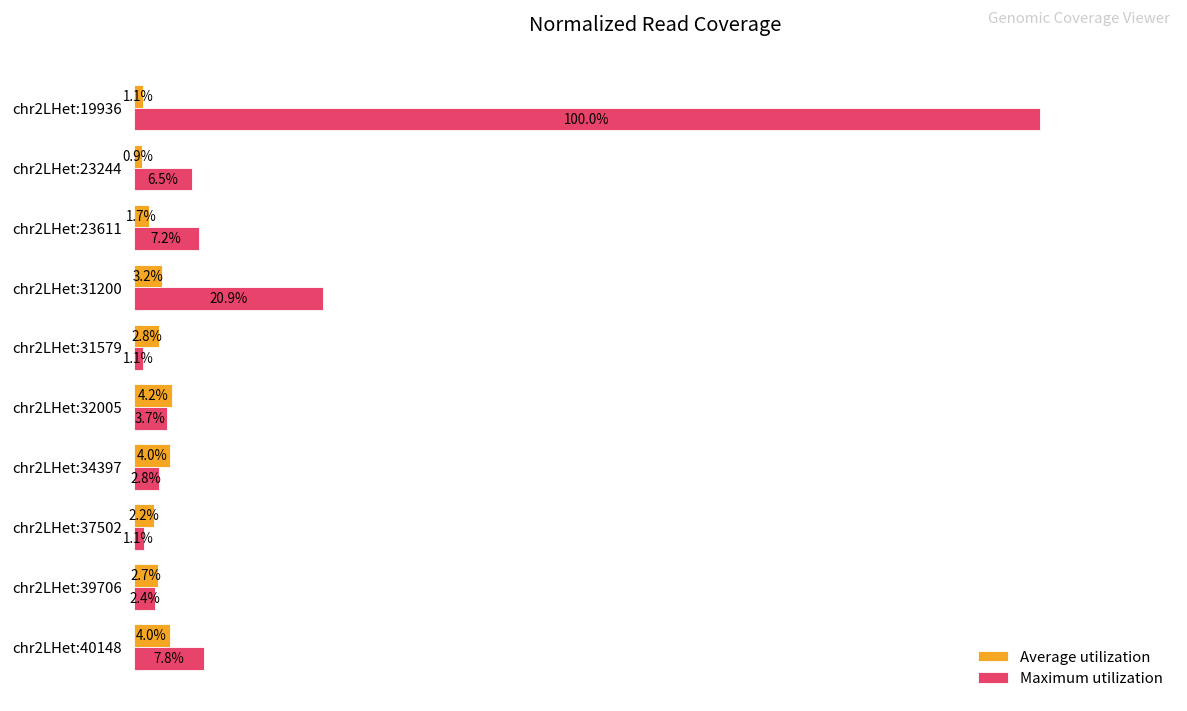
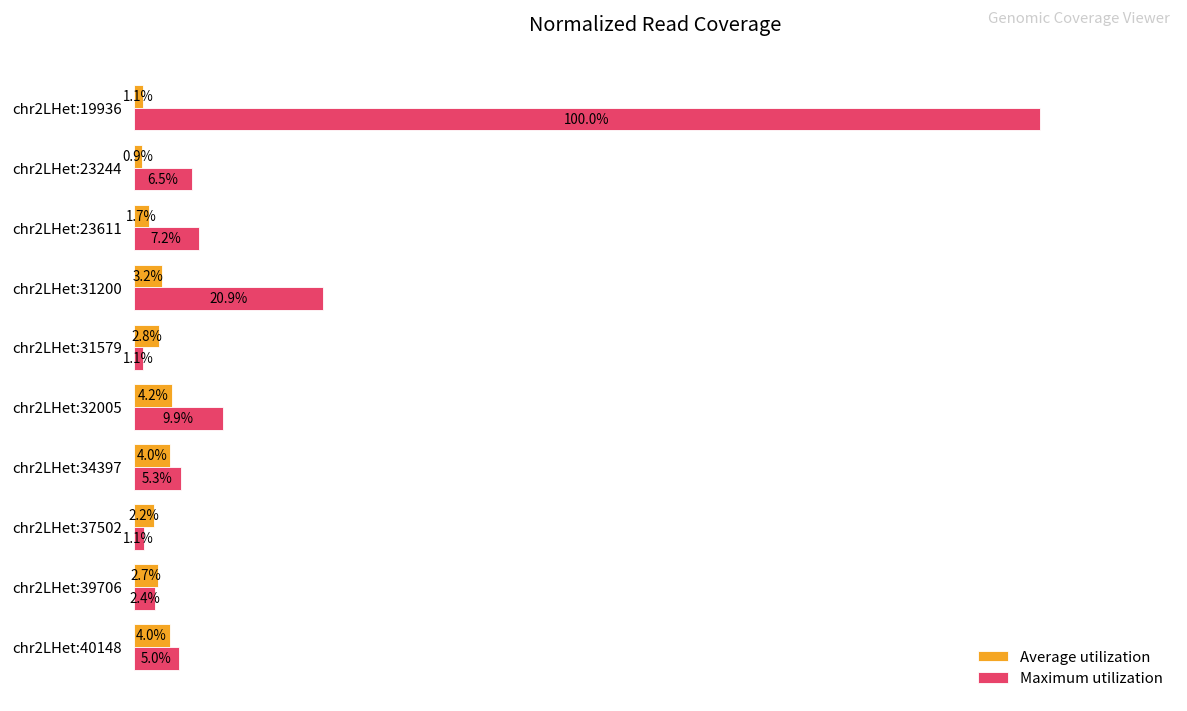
Maximum utilization, chr2LHet:32005: 3.7% -> 9.9%
Maximum utilization, chr2LHet:34397: 2.8% -> 5.3%
Maximum utilization, chr2LHet:40148: 7.8% -> 5.0%
